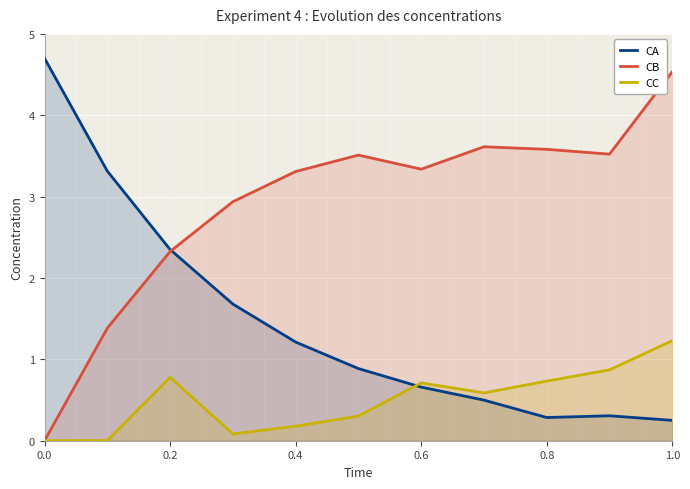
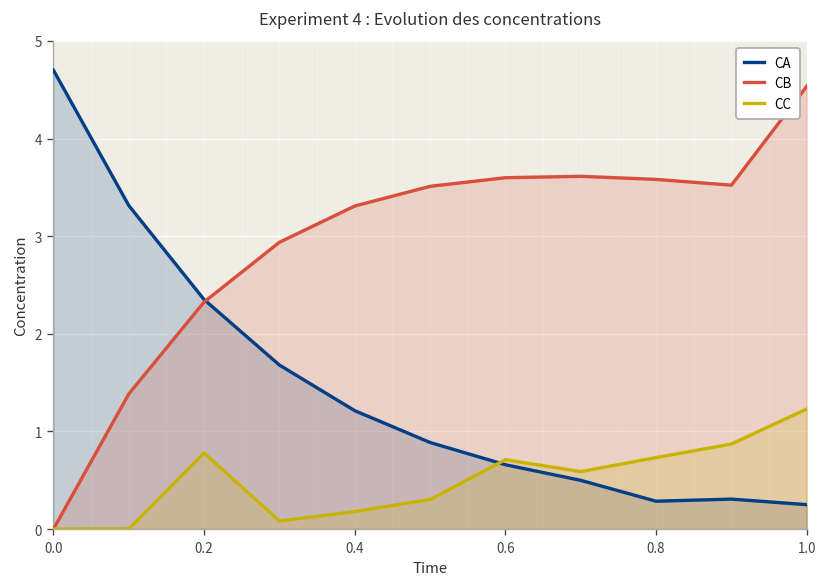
CB, 0.6: 3.3 -> 3.6
